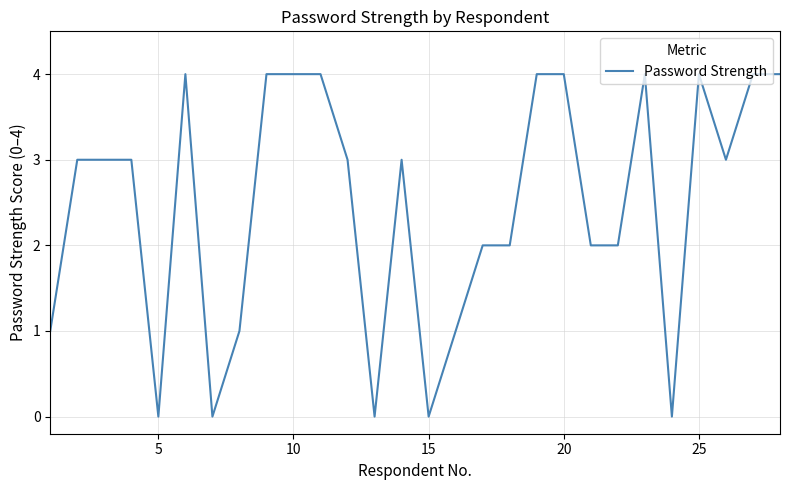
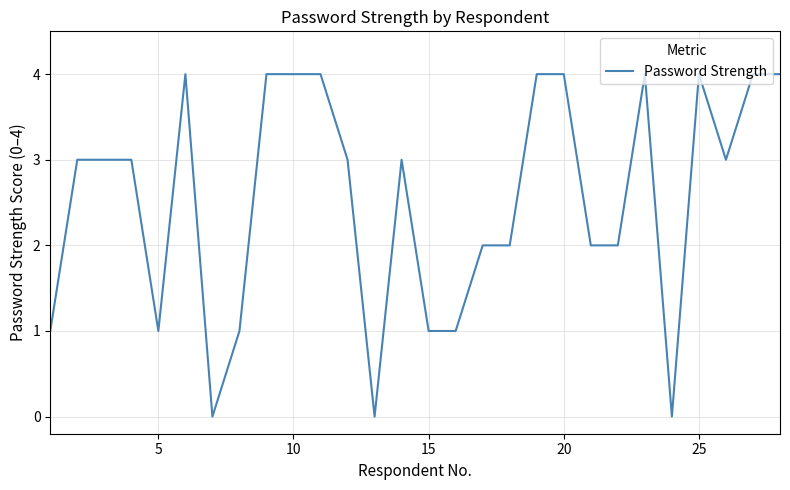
5: 0 -> 1
15: 0 -> 1
